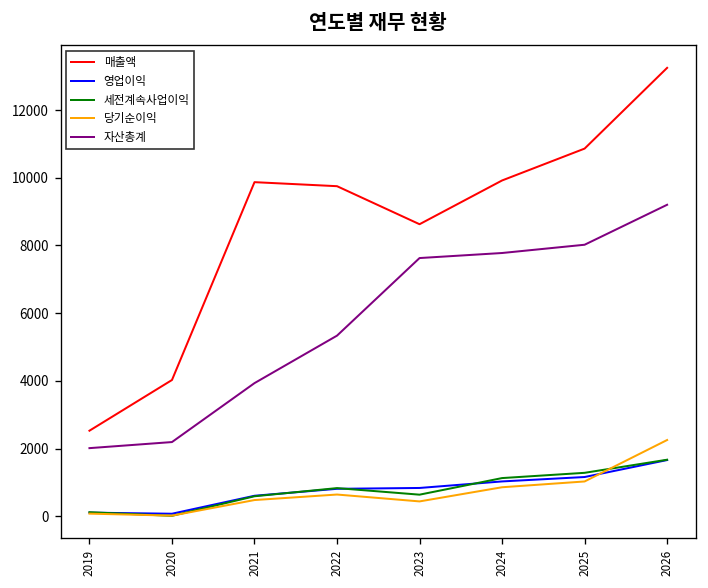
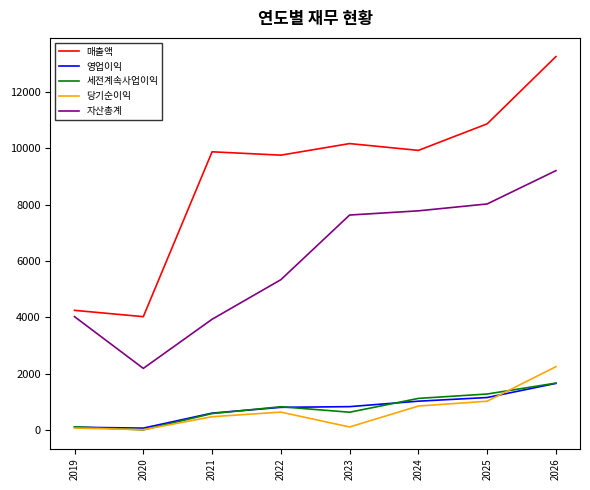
매출액, 2019: 2500 -> 4300
자산총계, 2019: 2000 -> 4000
매출액, 2023: 8600 -> 10200
당기순이익, 2023: 400 -> 100
